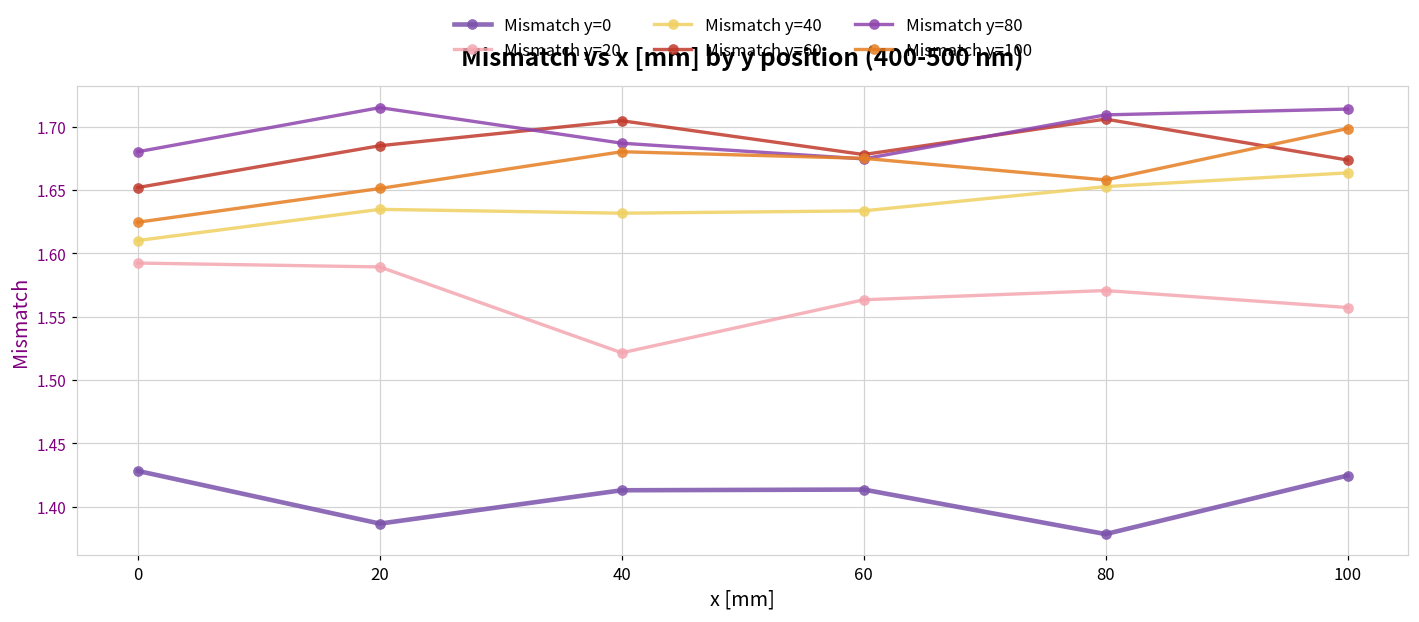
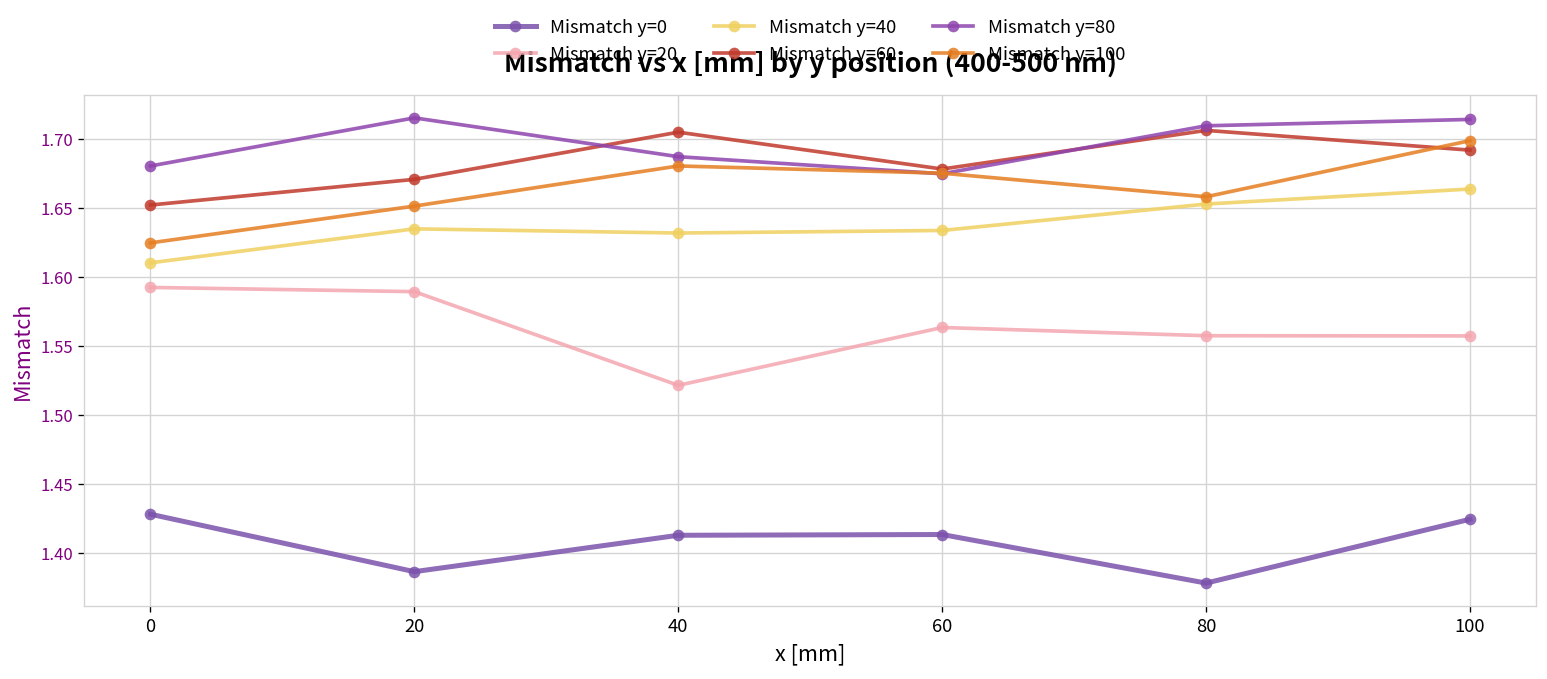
Mismatch y=60, 20: 1.685 -> 1.671
Mismatch y=20, 80: 1.571 -> 1.557
Mismatch y=60, 100: 1.674 -> 1.692
